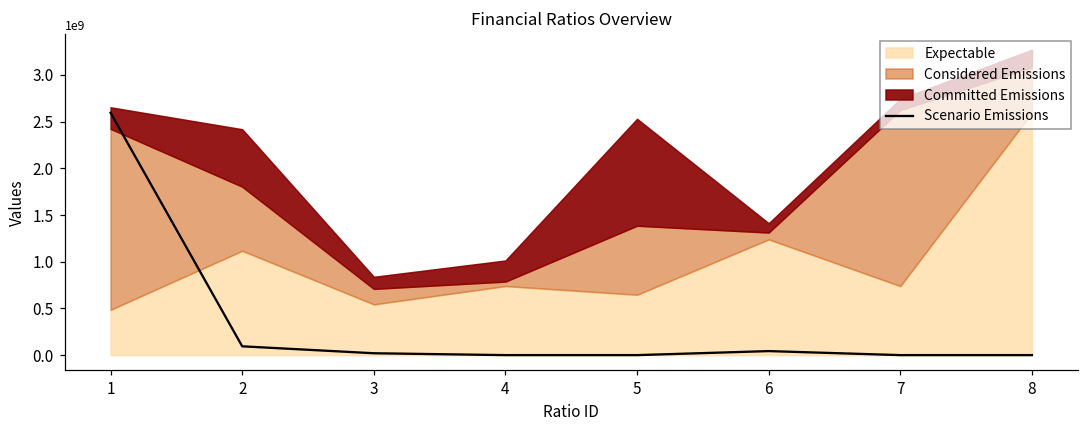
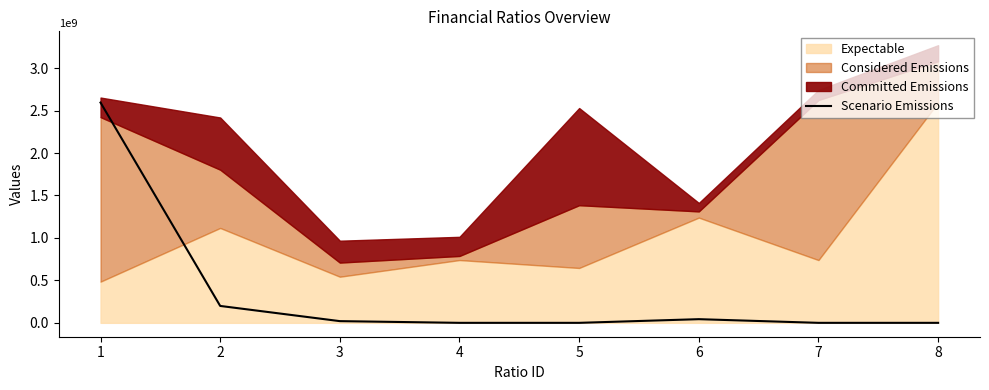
Scenario Emissions, 2: 100000000 -> 200000000
Committed Emissions, 3: 100000000 -> 300000000
